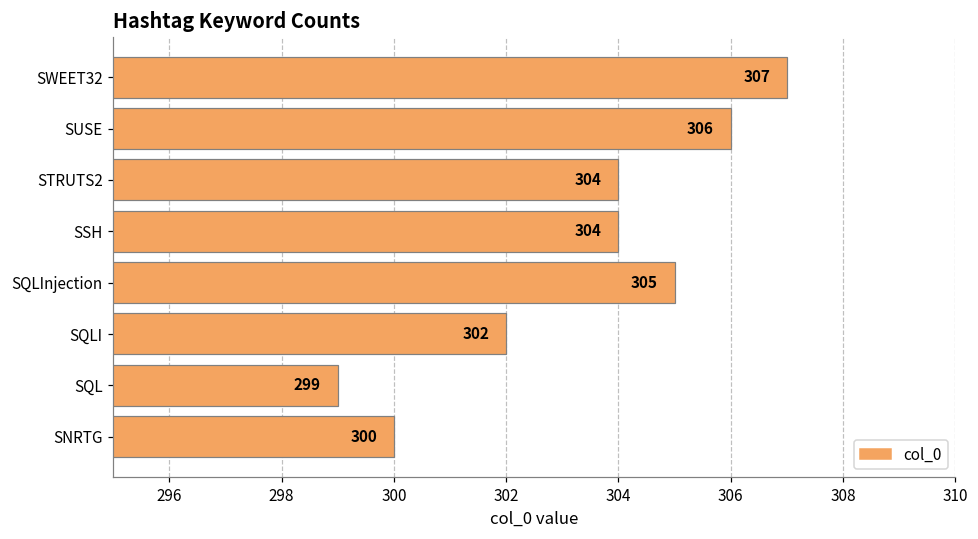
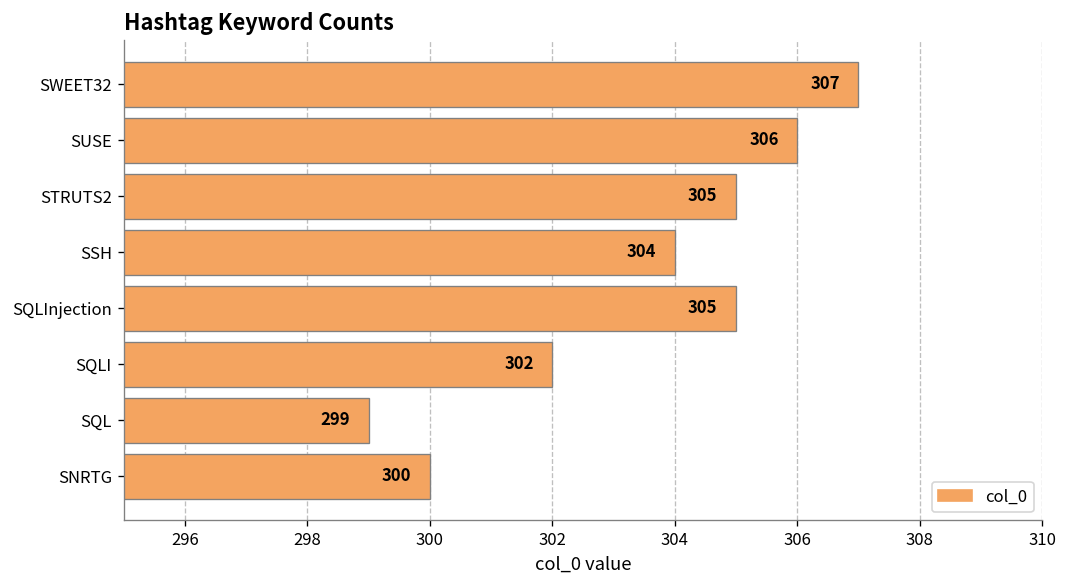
STRUTS2: 304 -> 305
